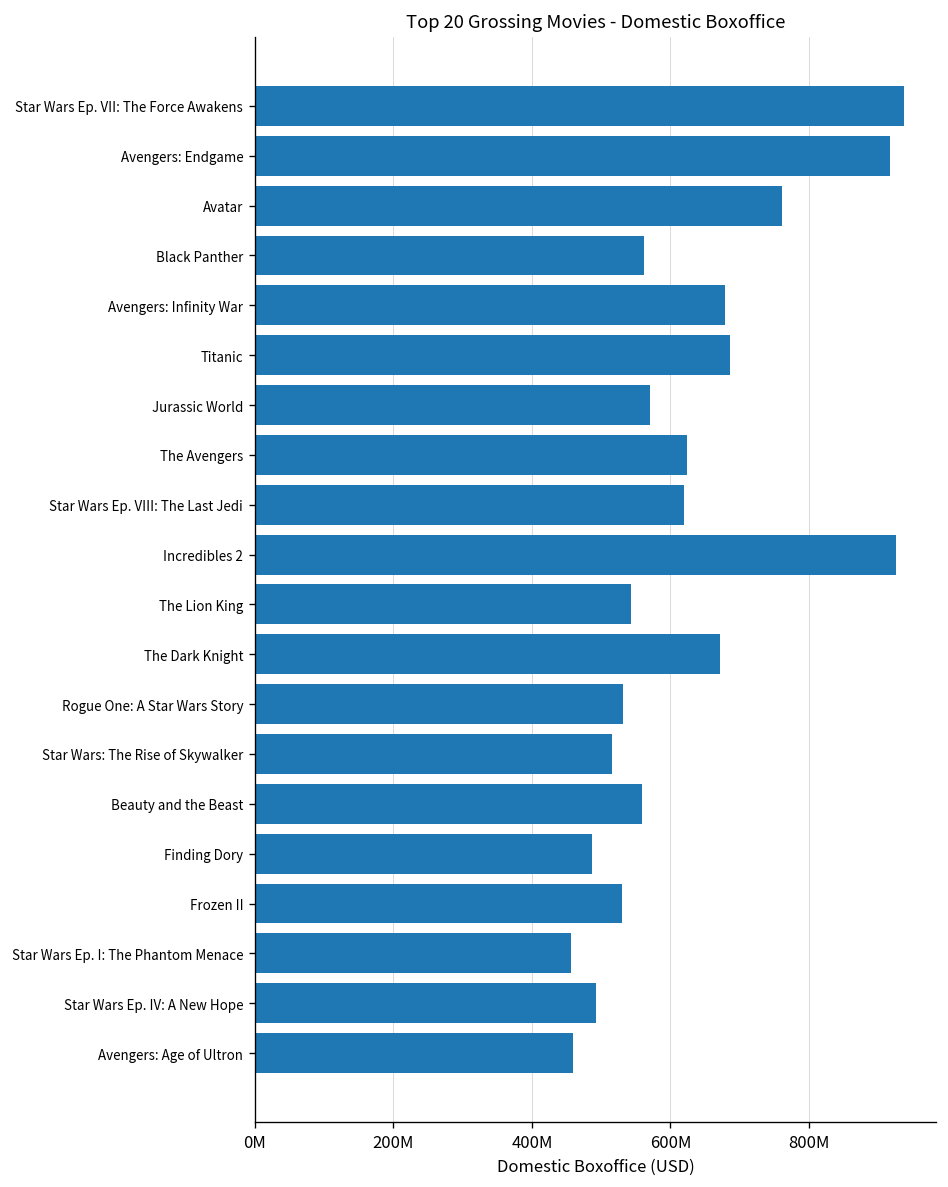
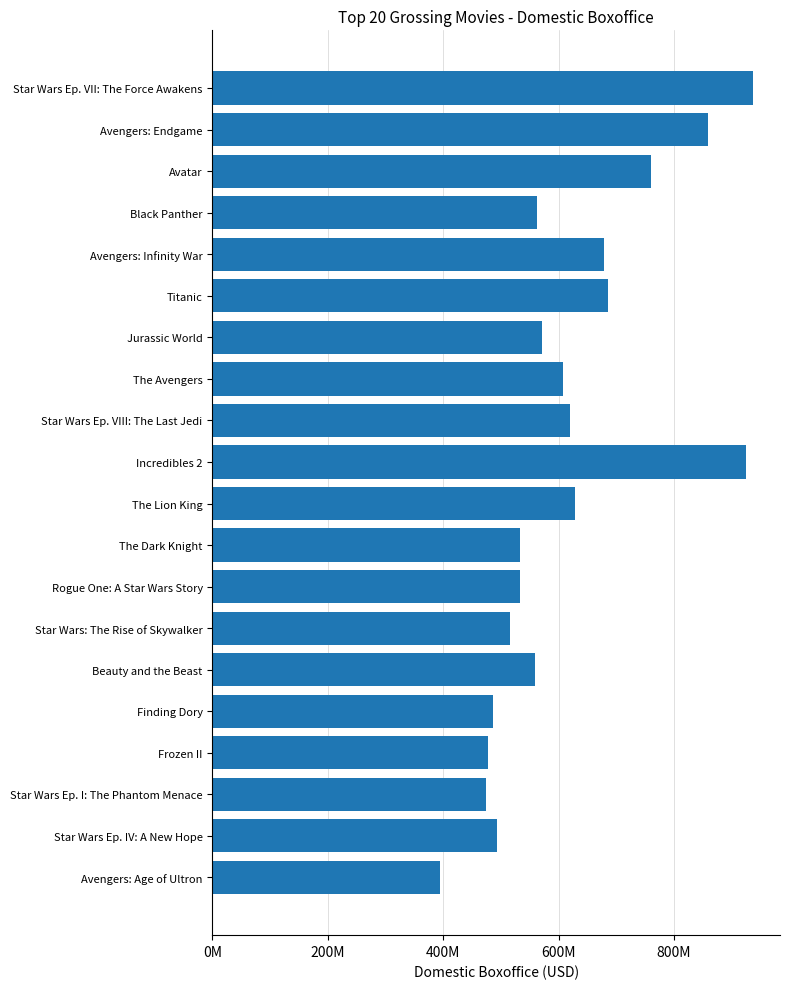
Avengers: Endgame: 920000000 -> 860000000
The Avengers: 620000000 -> 610000000
The Lion King: 540000000 -> 630000000
The Dark Knight: 670000000 -> 530000000
Frozen II: 530000000 -> 480000000
Star Wars Ep. I: The Phantom Menace: 460000000 -> 470000000
Avengers: Age of Ultron: 460000000 -> 390000000
